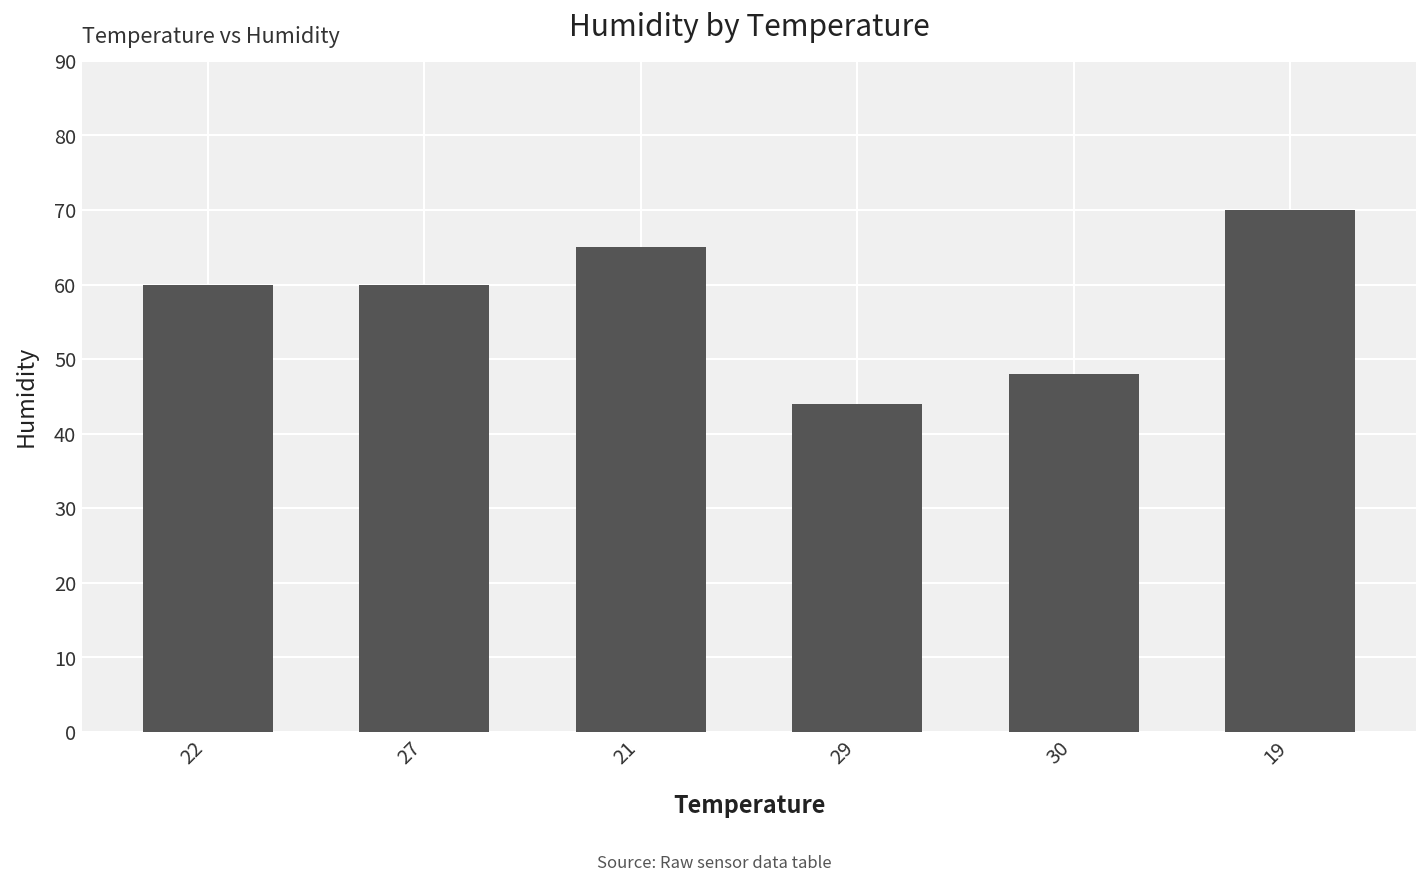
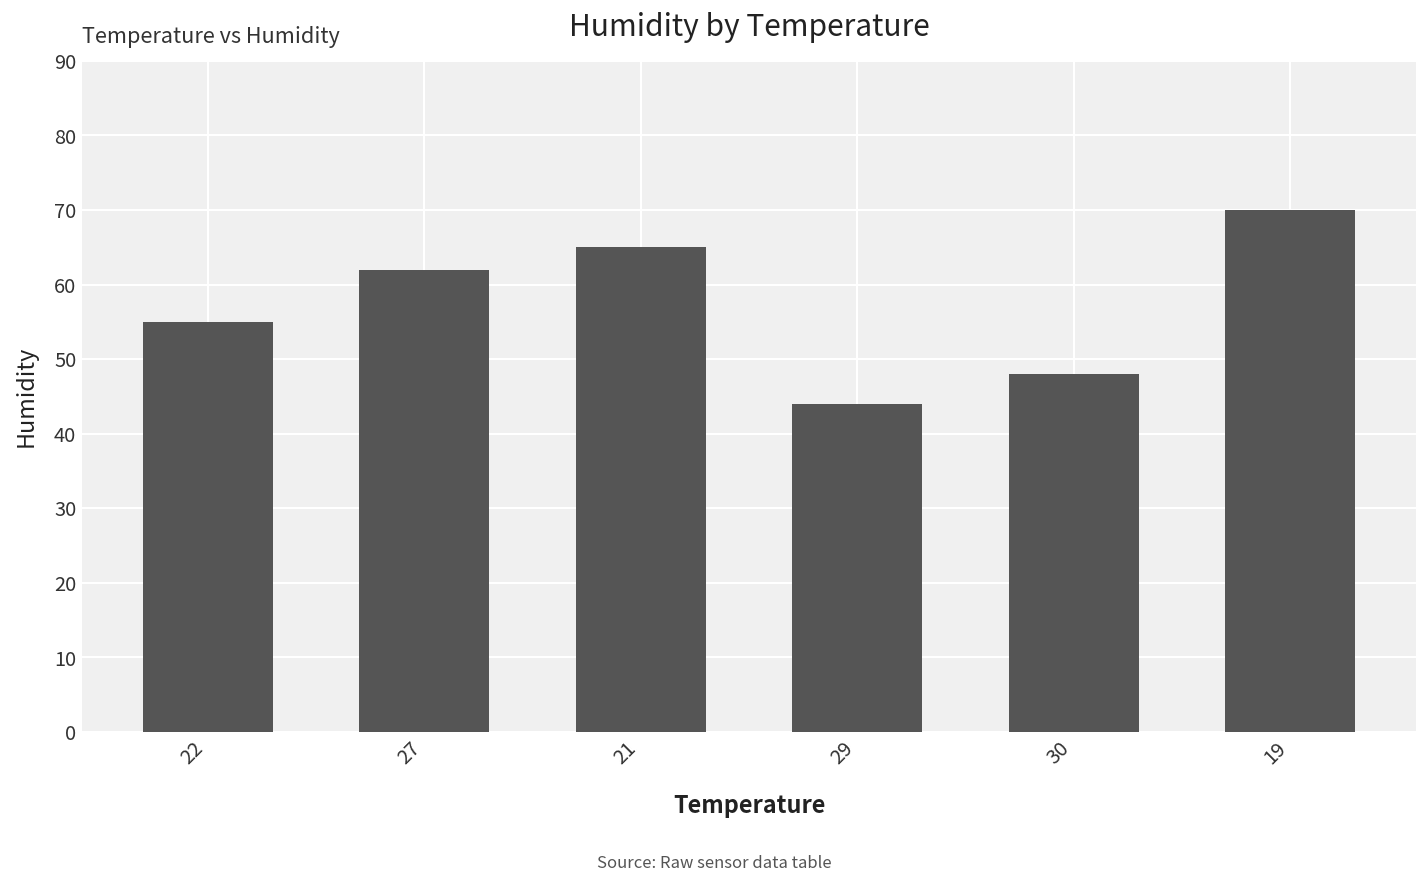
22: 60 -> 55
27: 60 -> 62
